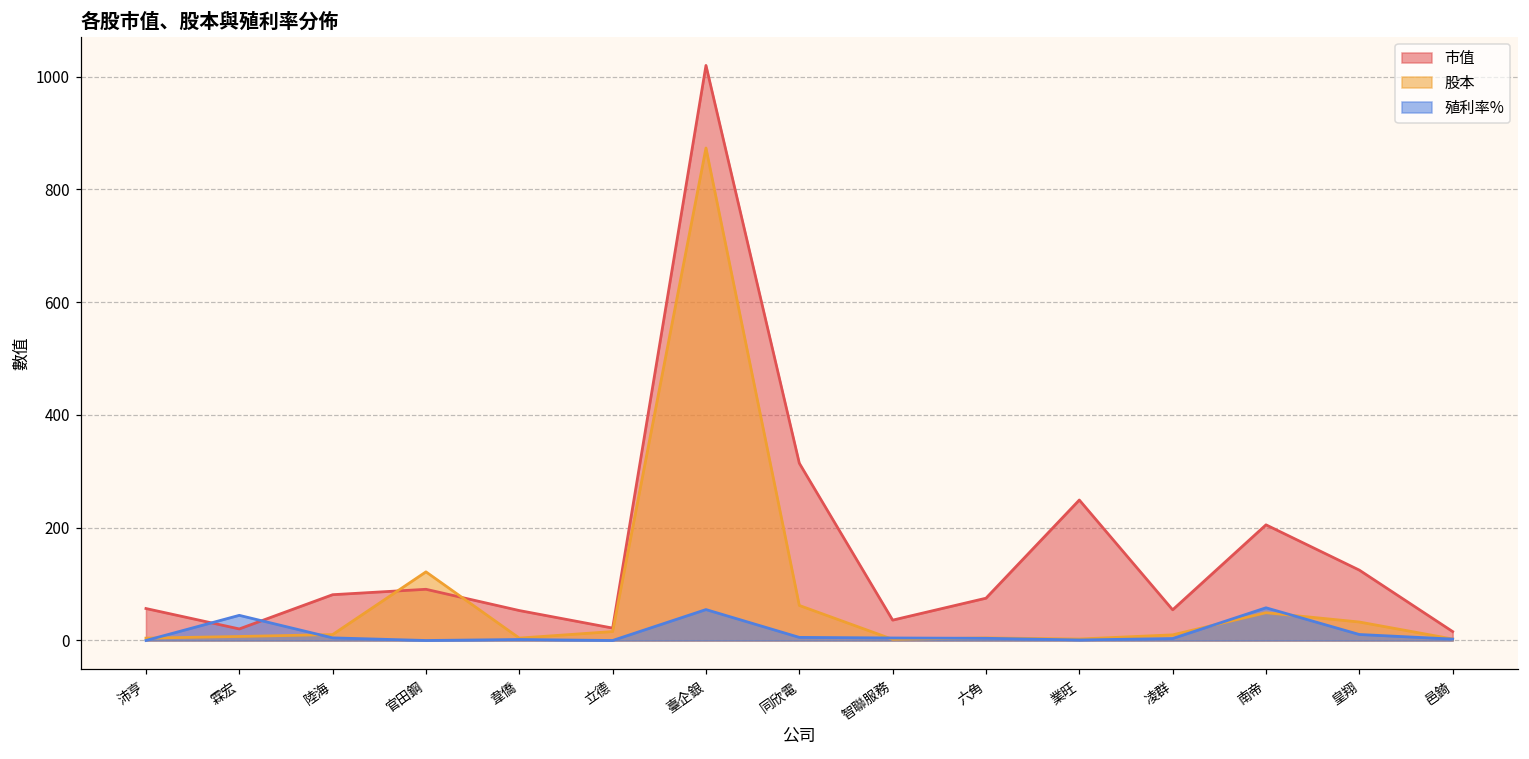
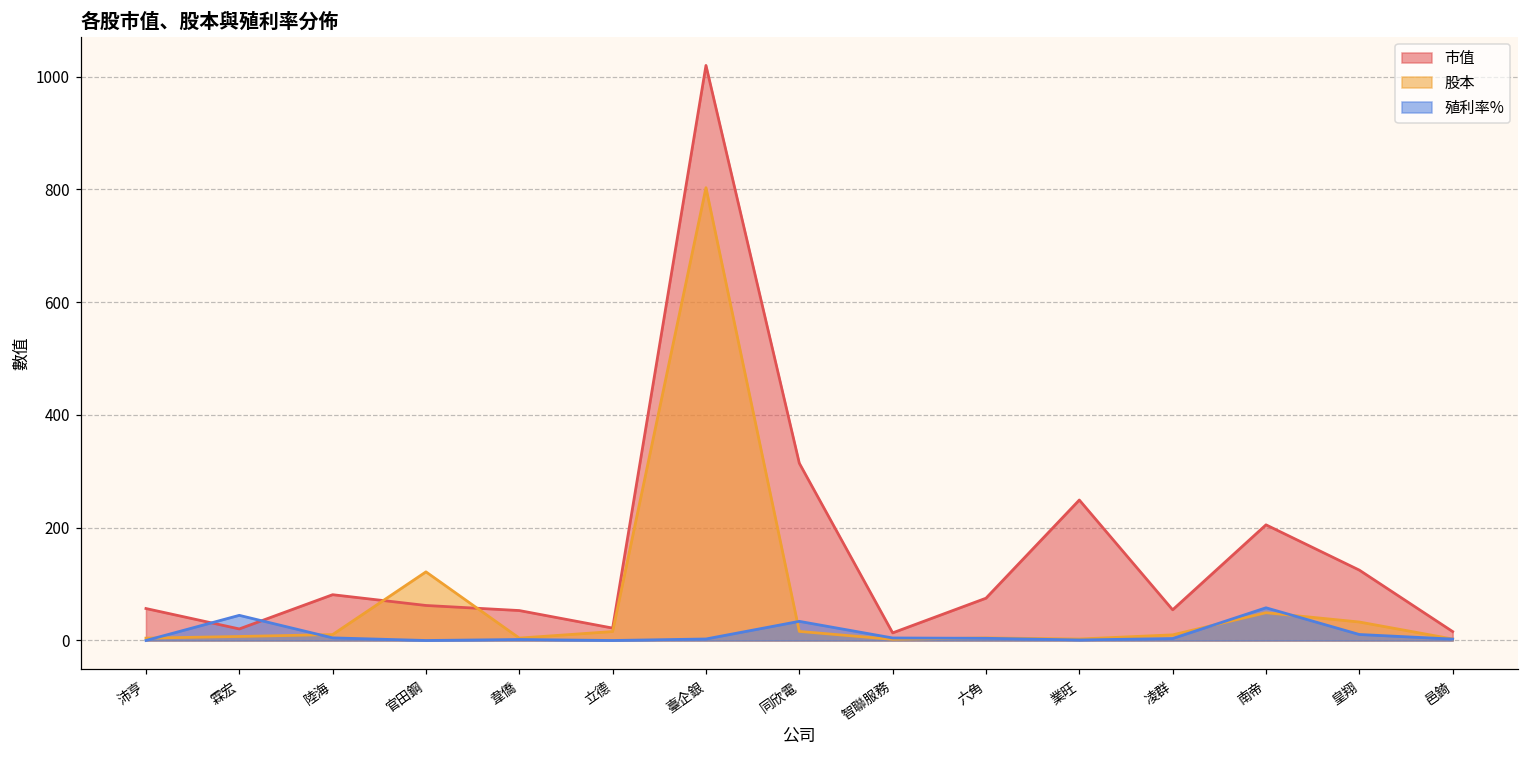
市值, 官田鋼: 90 -> 60
股本, 臺企銀: 870 -> 800
殖利率%, 臺企銀: 50 -> 0
股本, 同欣電: 60 -> 20
殖利率%, 同欣電: 10 -> 30
市值, 智聯服務: 40 -> 10
